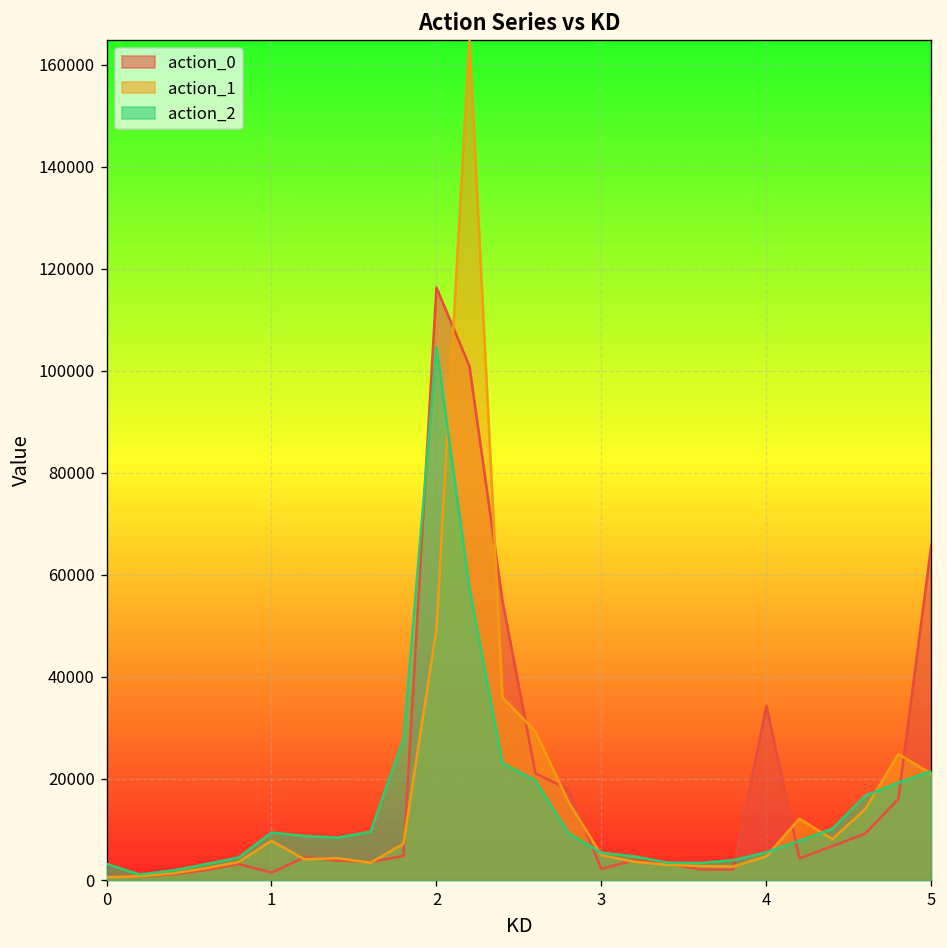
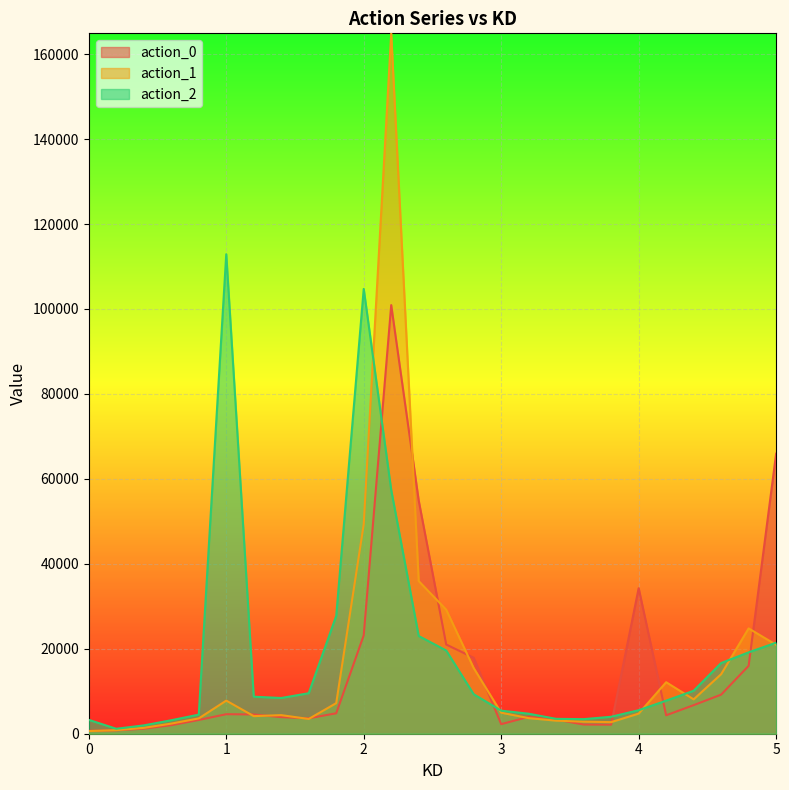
action_0, 1: 2000 -> 5000
action_2, 1: 9000 -> 113000
action_0, 2: 116000 -> 23000
